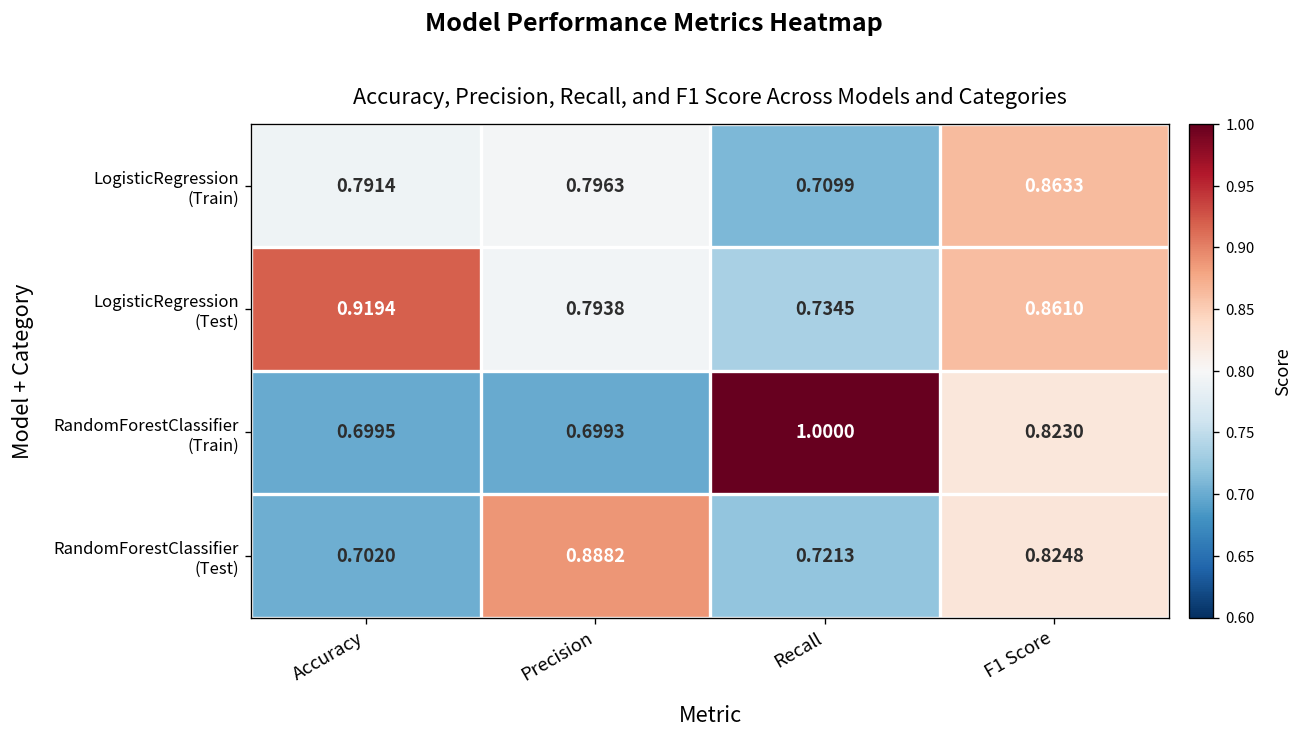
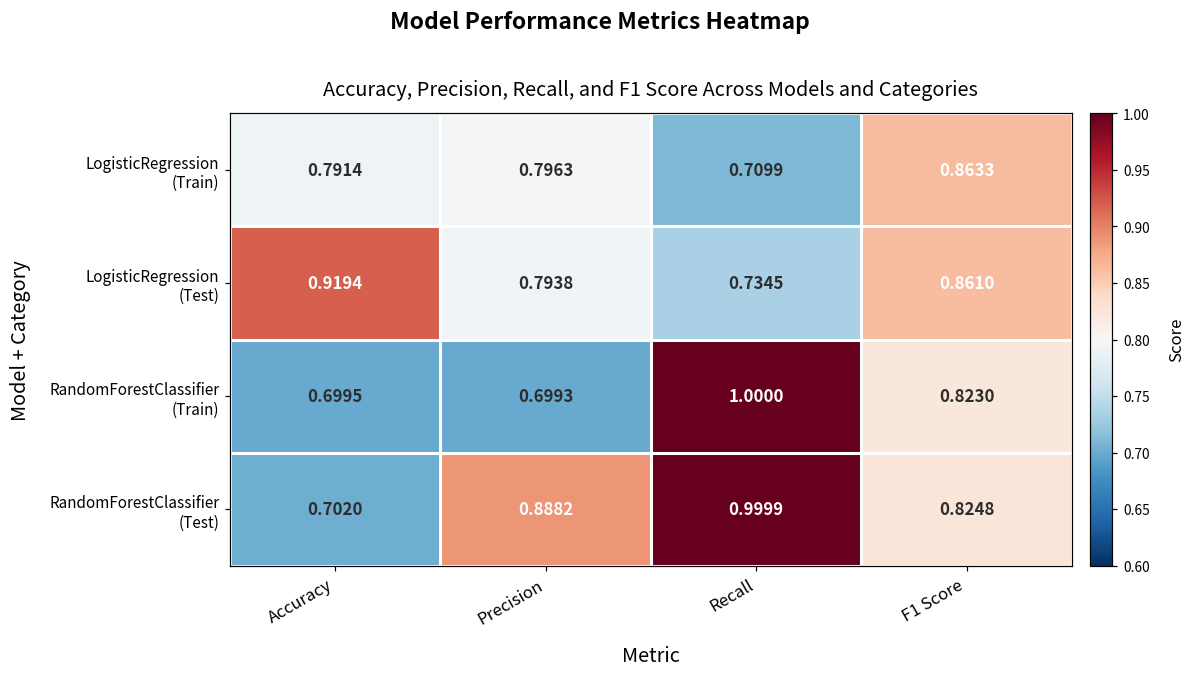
RandomForestClassifier (Test), Recall: 0.7213 -> 0.9999
